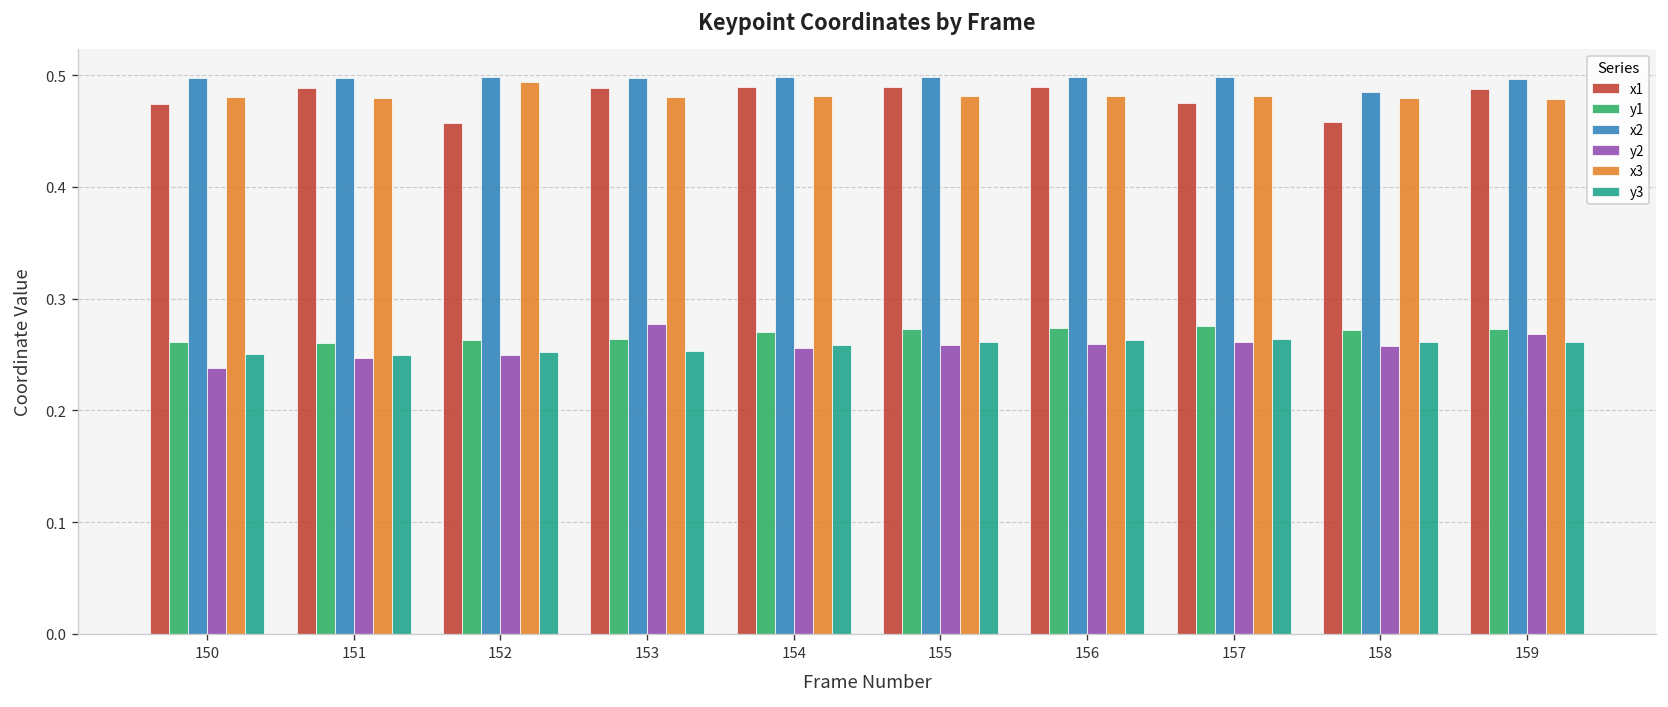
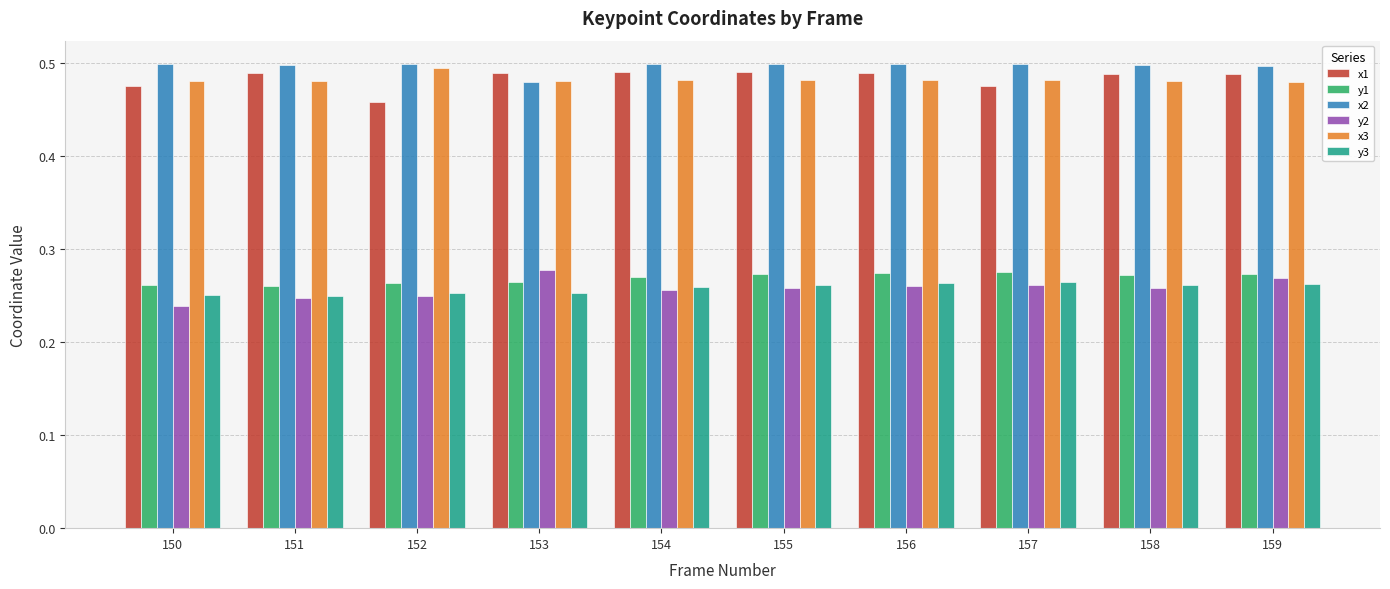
x2, 153: 0.50 -> 0.48
x1, 158: 0.46 -> 0.49
x2, 158: 0.49 -> 0.50
